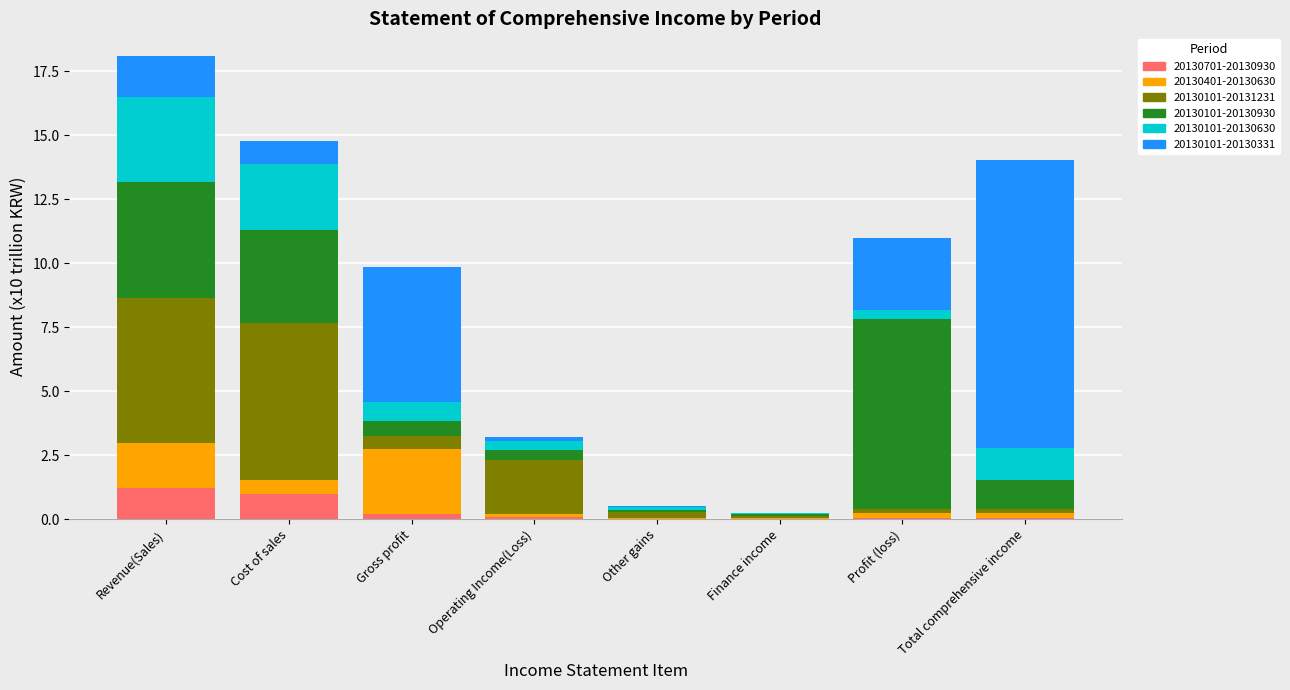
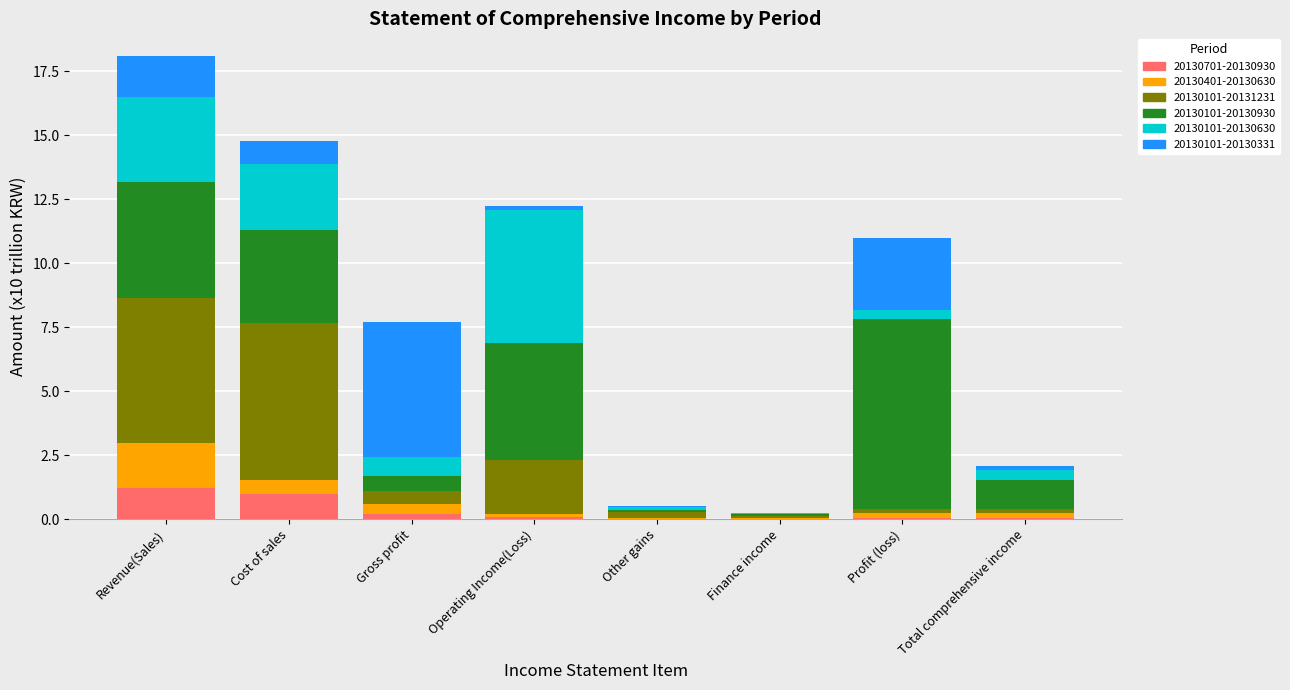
20130401-20130630, Gross profit: 2.5 -> 0.4
20130101-20130930, Operating Income(Loss): 0.4 -> 4.6
20130101-20130630, Operating Income(Loss): 0.3 -> 5.2
20130101-20130630, Total comprehensive income: 1.2 -> 0.4
20130101-20130331, Total comprehensive income: 11.3 -> 0.2
